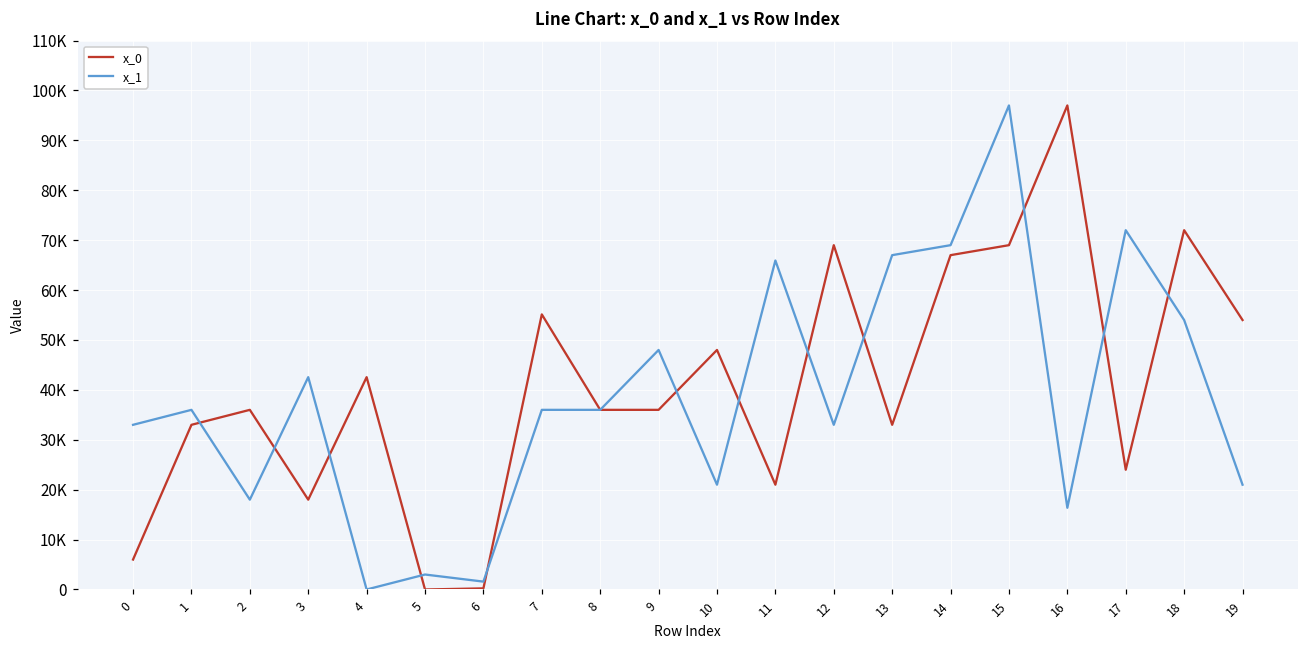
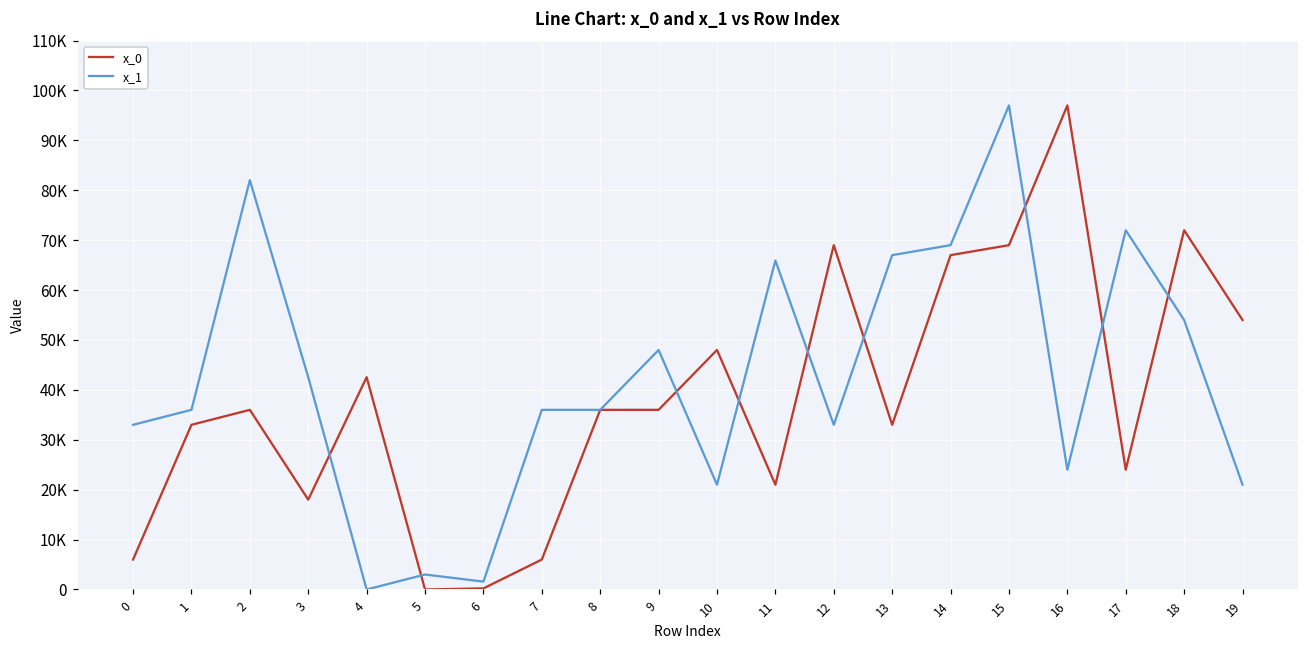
x_1, 2: 18000 -> 82000
x_0, 7: 55000 -> 6000
x_1, 16: 16000 -> 24000
